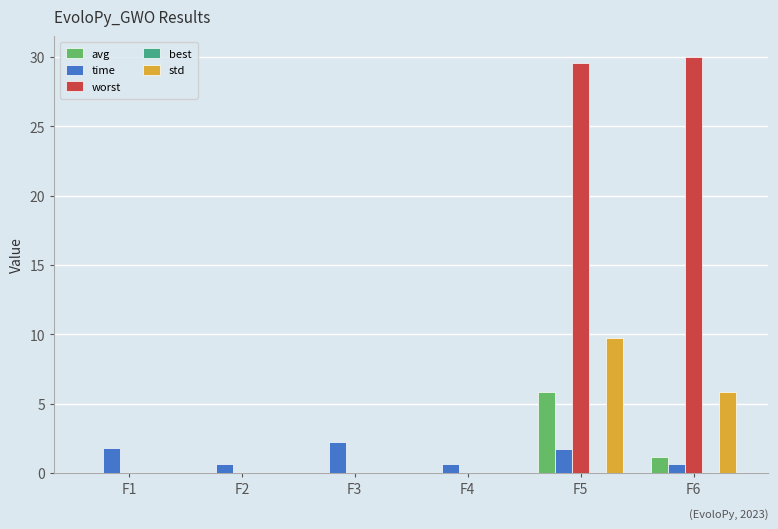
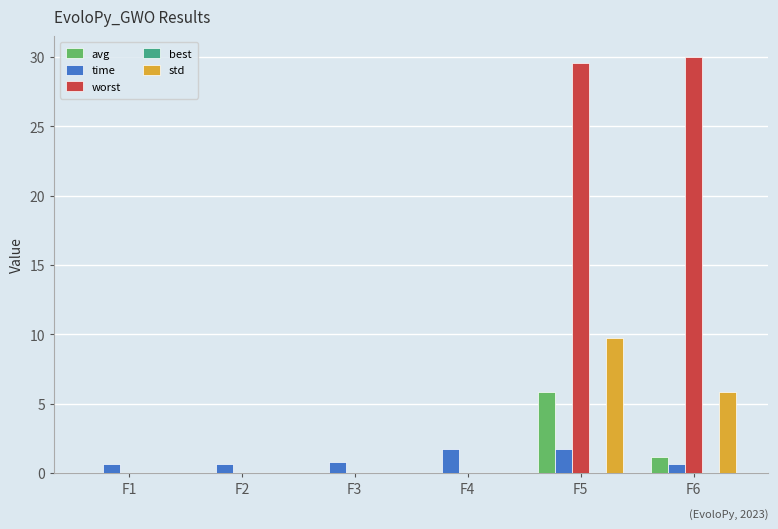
time, F1: 1.8 -> 0.7
time, F3: 2.3 -> 0.8
time, F4: 0.7 -> 1.7
